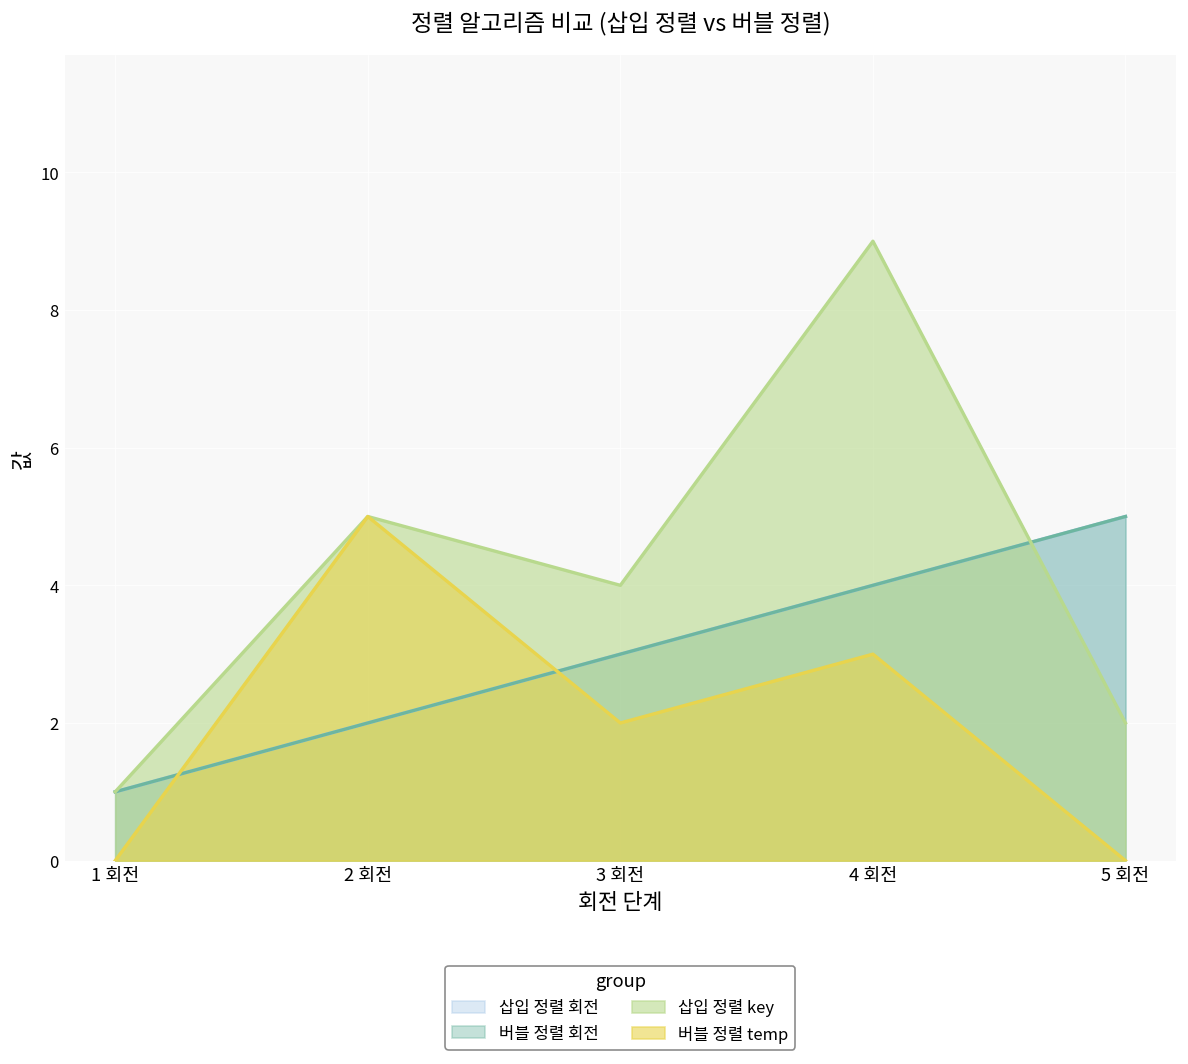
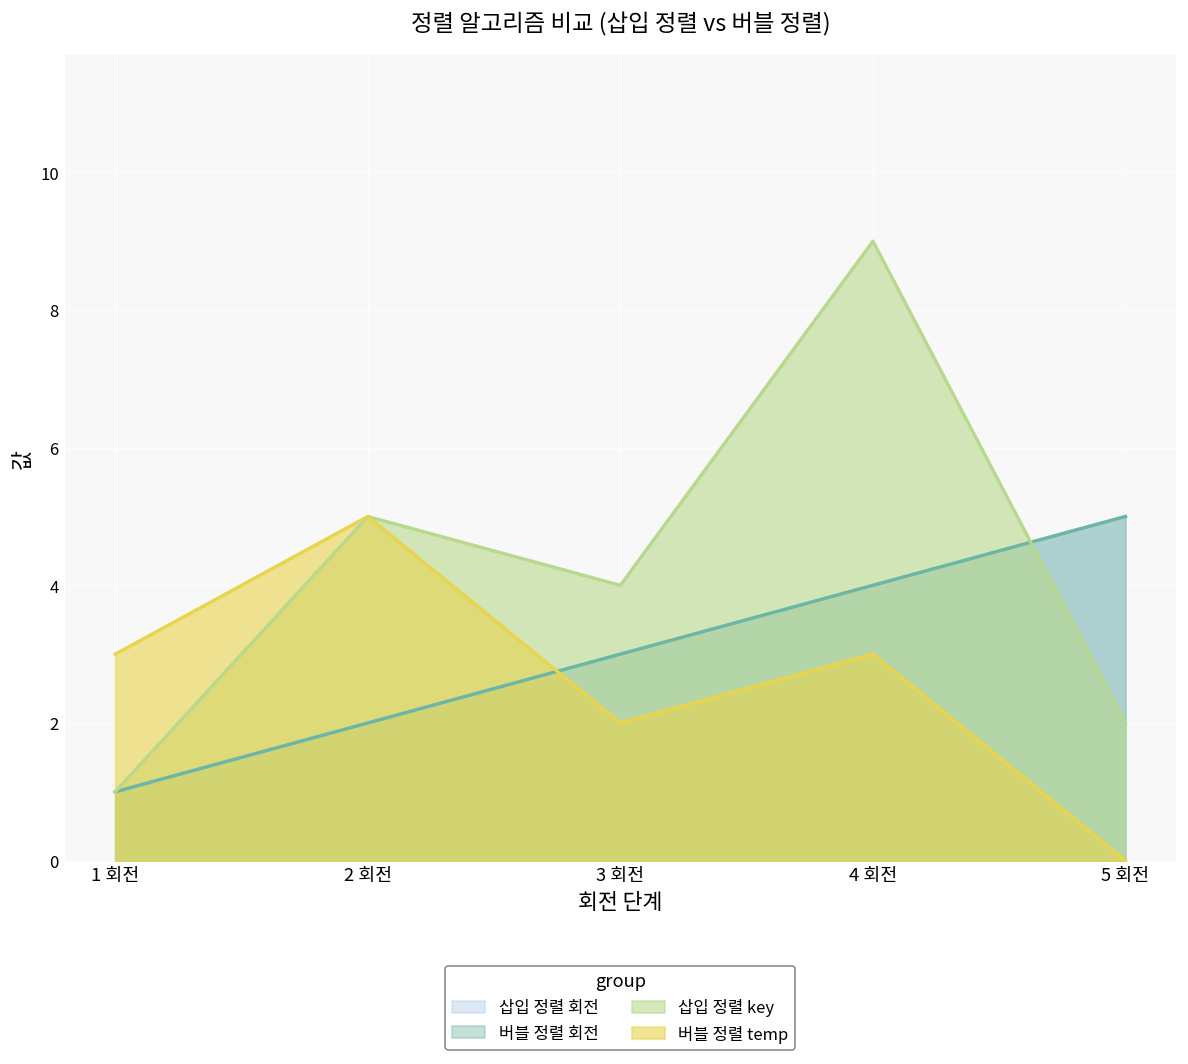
버블 정렬 temp, 1 회전: 0 -> 3
